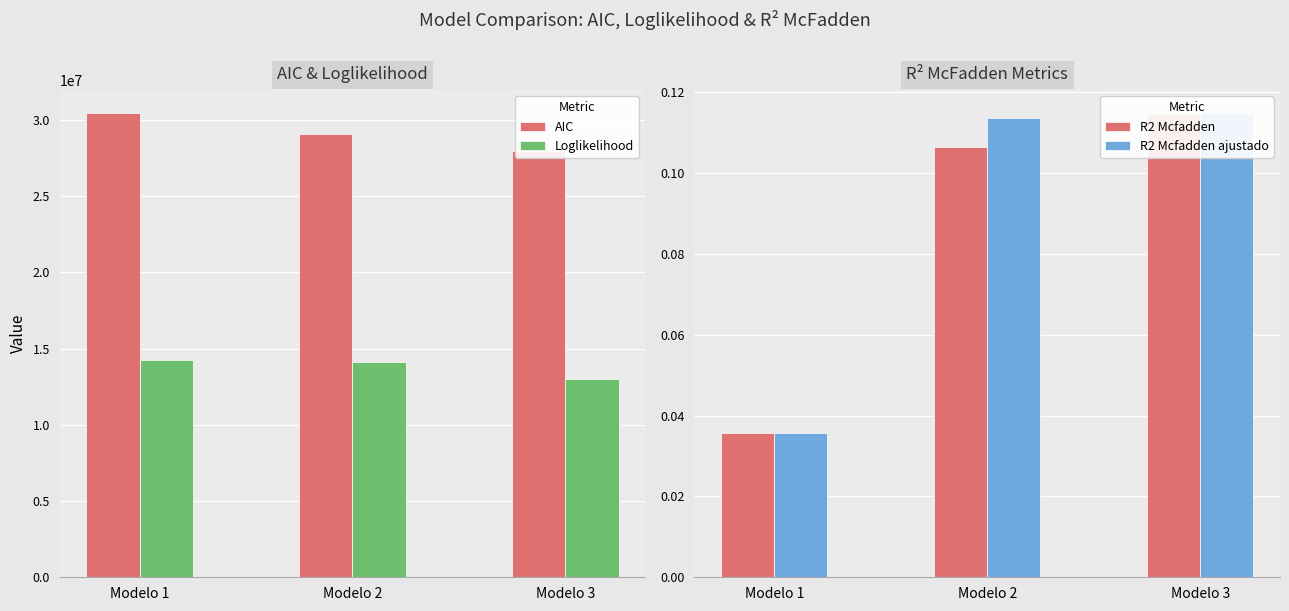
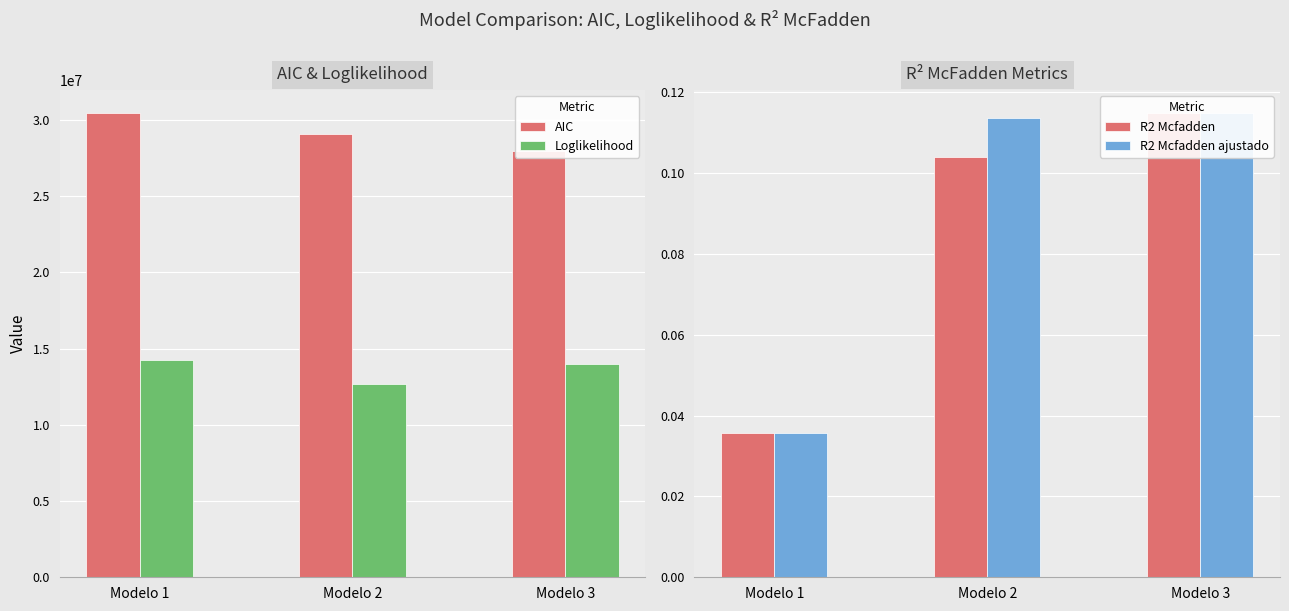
AIC & Loglikelihood, Loglikelihood, Modelo 2: 14100000 -> 12700000
AIC & Loglikelihood, Loglikelihood, Modelo 3: 13000000 -> 14000000
R² McFadden Metrics, R2 Mcfadden, Modelo 2: 0.106 -> 0.104
